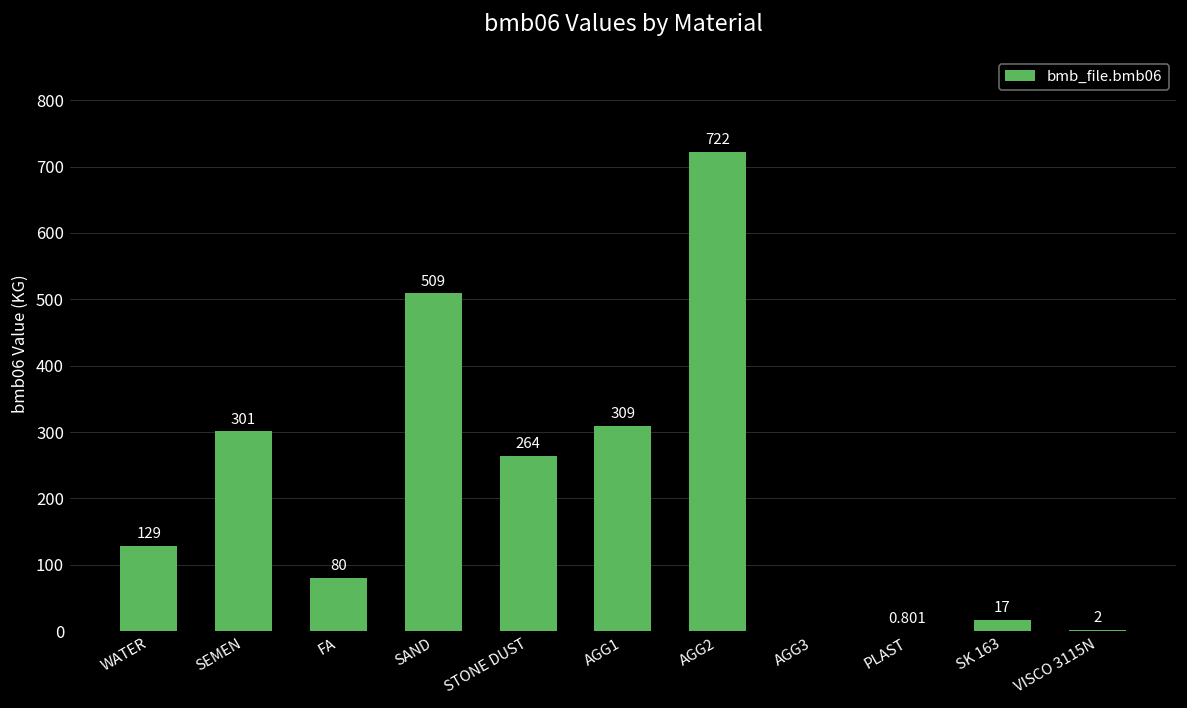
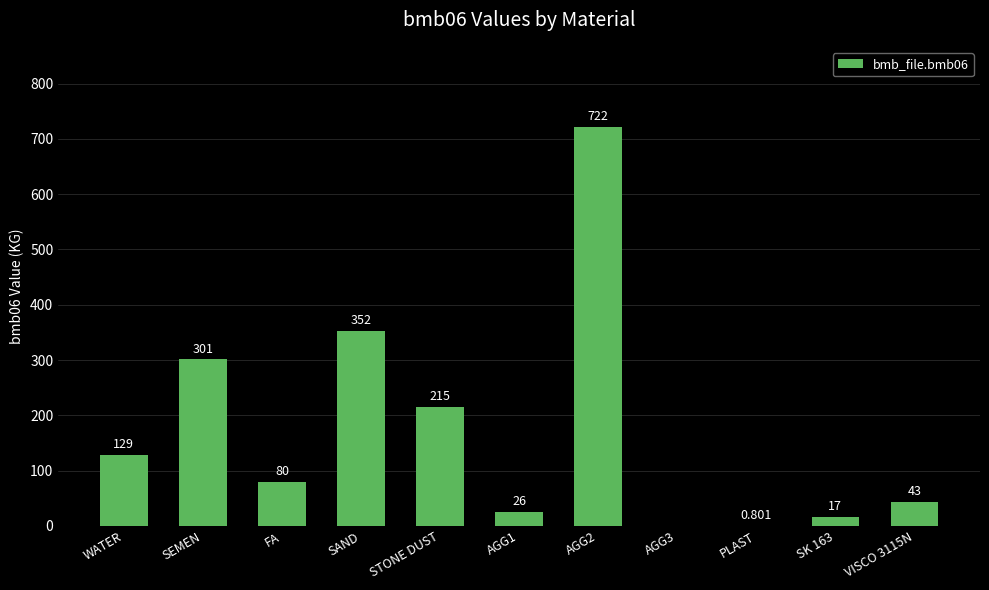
SAND: 509 -> 352
STONE DUST: 264 -> 215
AGG1: 309 -> 26
VISCO 3115N: 2 -> 43
